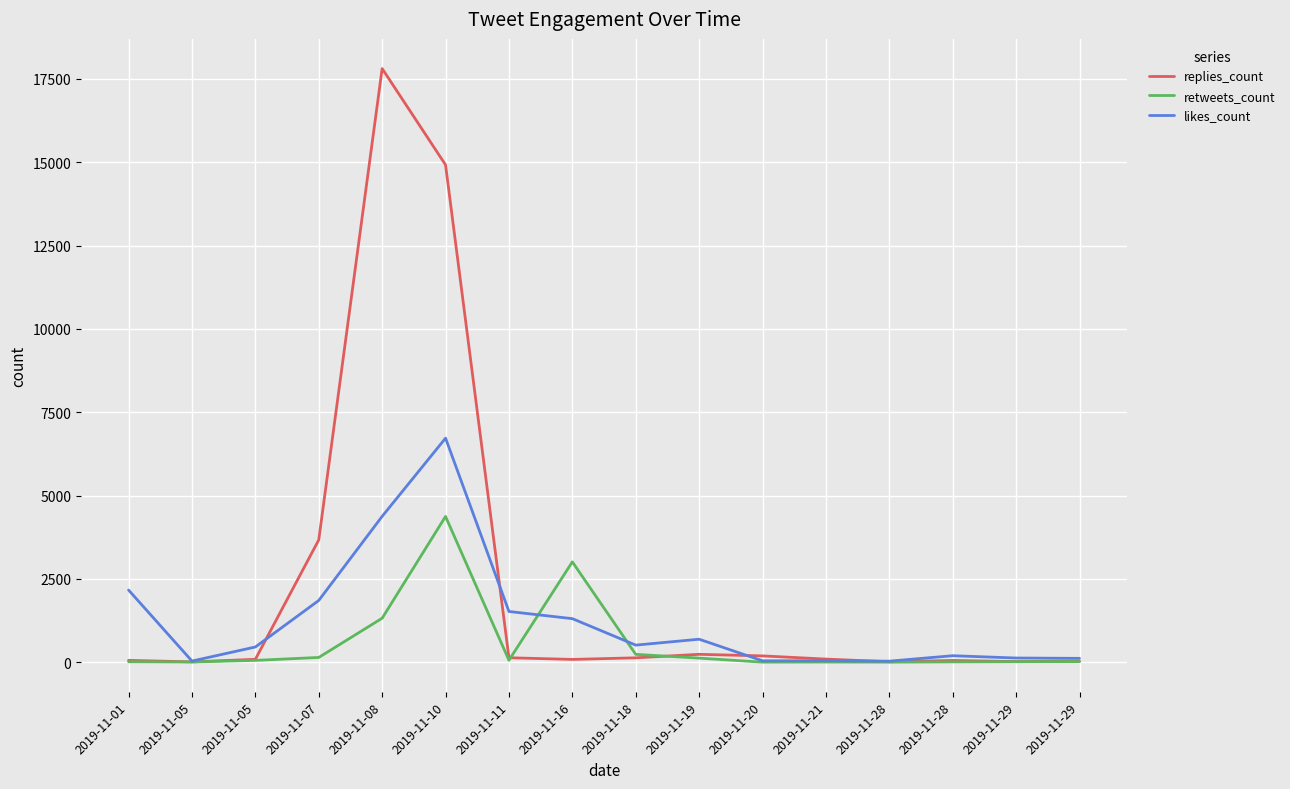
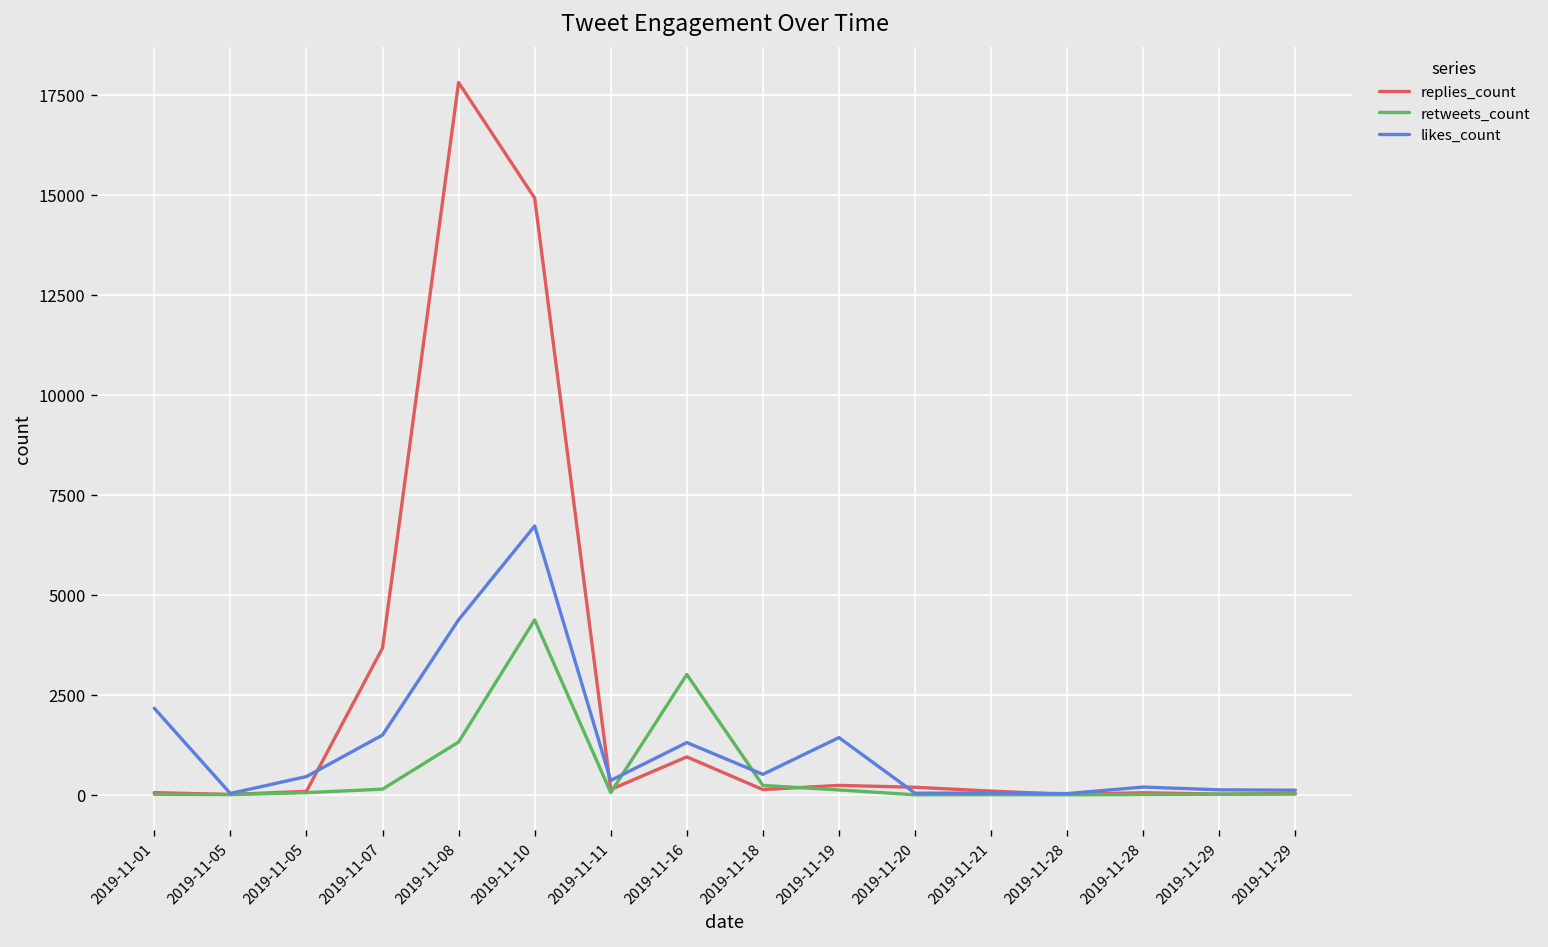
likes_count, 2019-11-07: 1900 -> 1500
likes_count, 2019-11-11: 1500 -> 400
replies_count, 2019-11-16: 100 -> 1000
likes_count, 2019-11-19: 700 -> 1400
